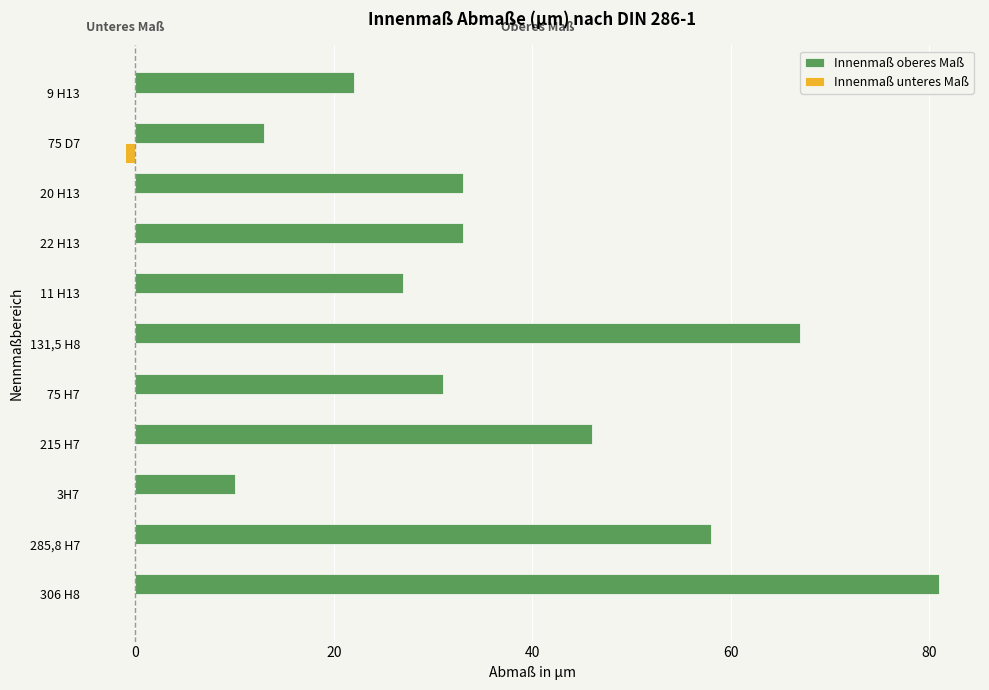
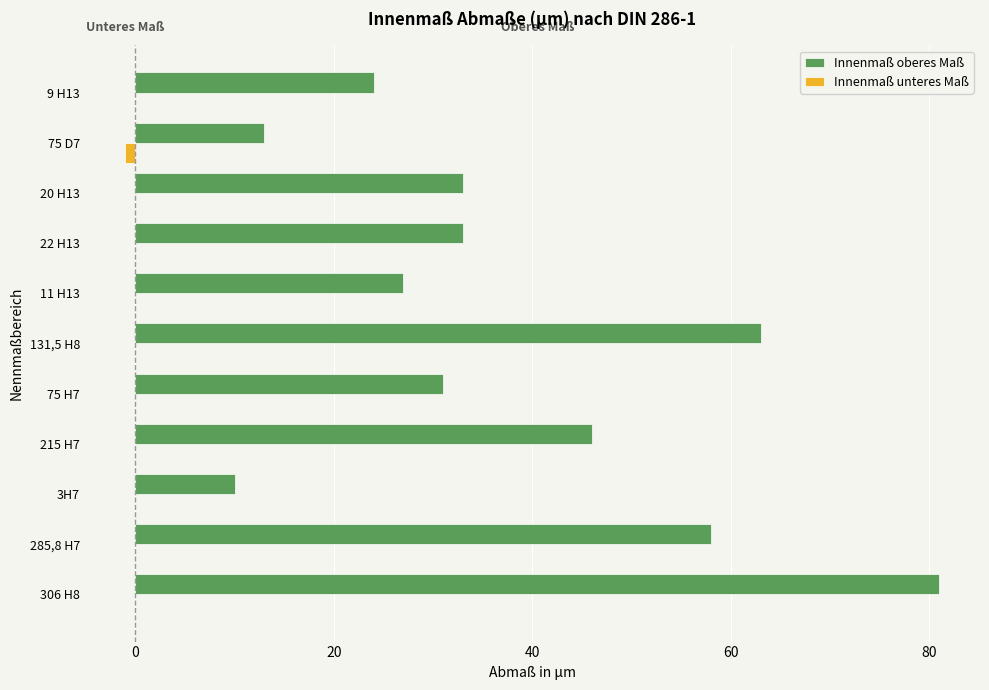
Innenmaß oberes Maß, 9 H13: 22 -> 24
Innenmaß oberes Maß, 131,5 H8: 67 -> 63
